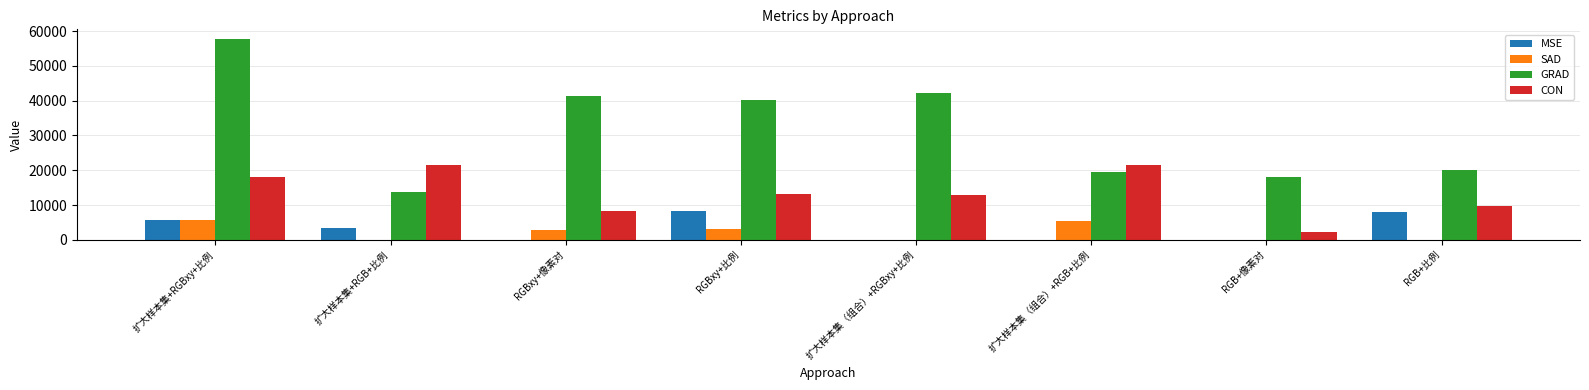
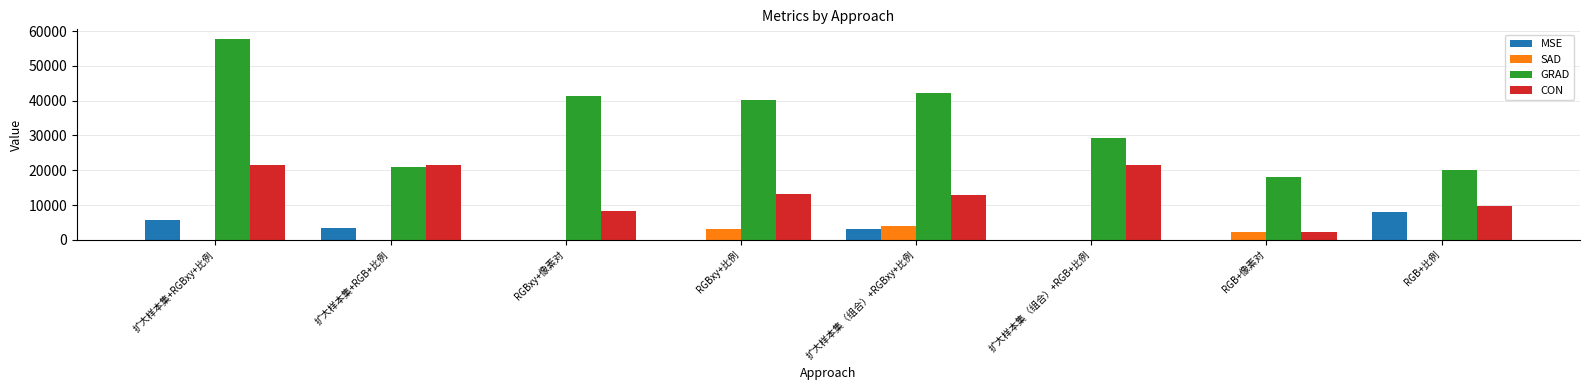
SAD, 扩大样本集+RGBxy+比例: 6000 -> 0
CON, 扩大样本集+RGBxy+比例: 18000 -> 22000
GRAD, 扩大样本集+RGB+比例: 14000 -> 21000
SAD, RGBxy+像素对: 3000 -> 0
MSE, RGBxy+比例: 8000 -> 0
MSE, 扩大样本集（组合）+RGBxy+比例: 0 -> 3000
SAD, 扩大样本集（组合）+RGBxy+比例: 0 -> 4000
SAD, 扩大样本集（组合）+RGB+比例: 5000 -> 0
GRAD, 扩大样本集（组合）+RGB+比例: 20000 -> 29000
SAD, RGB+像素对: 0 -> 2000
